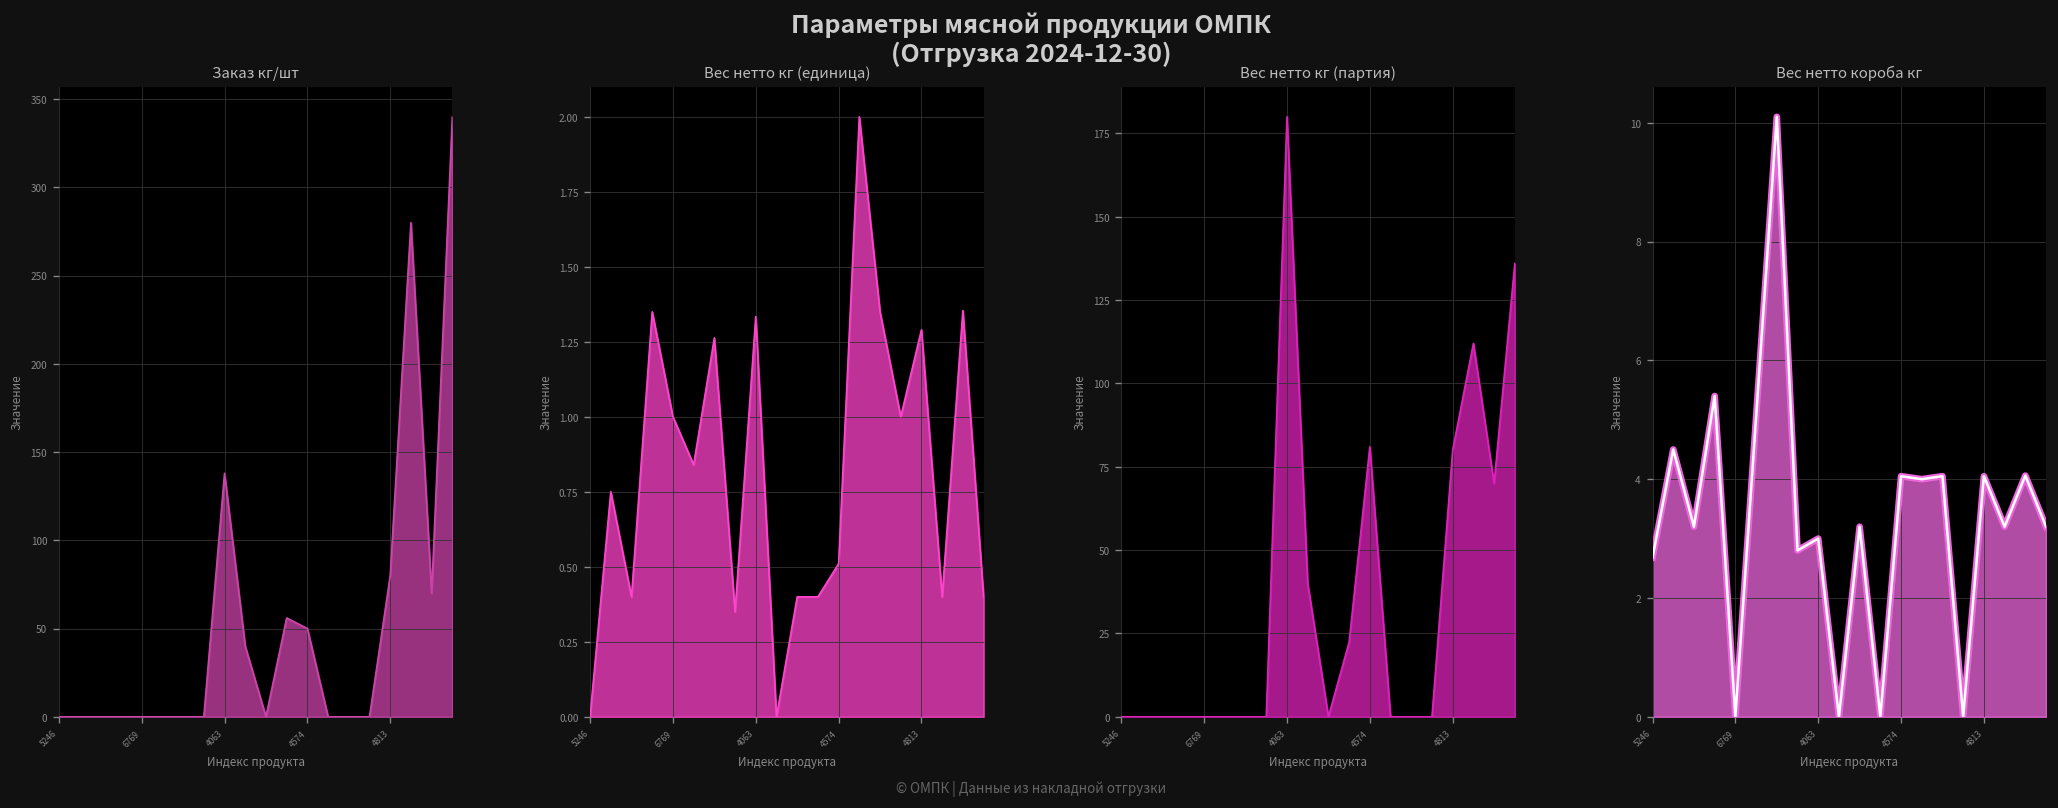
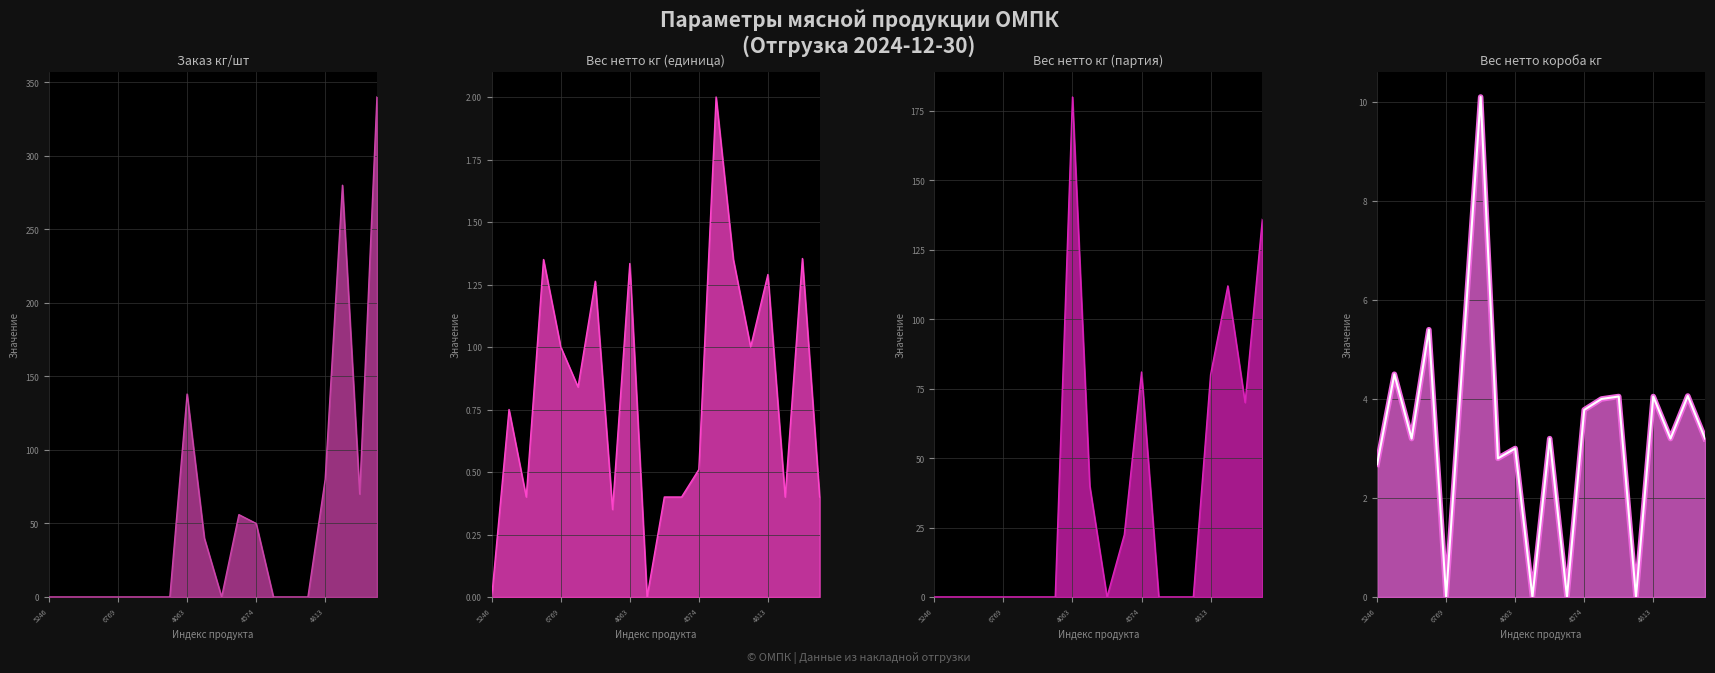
Вес нетто короба кг, 4574: 4.1 -> 3.8
